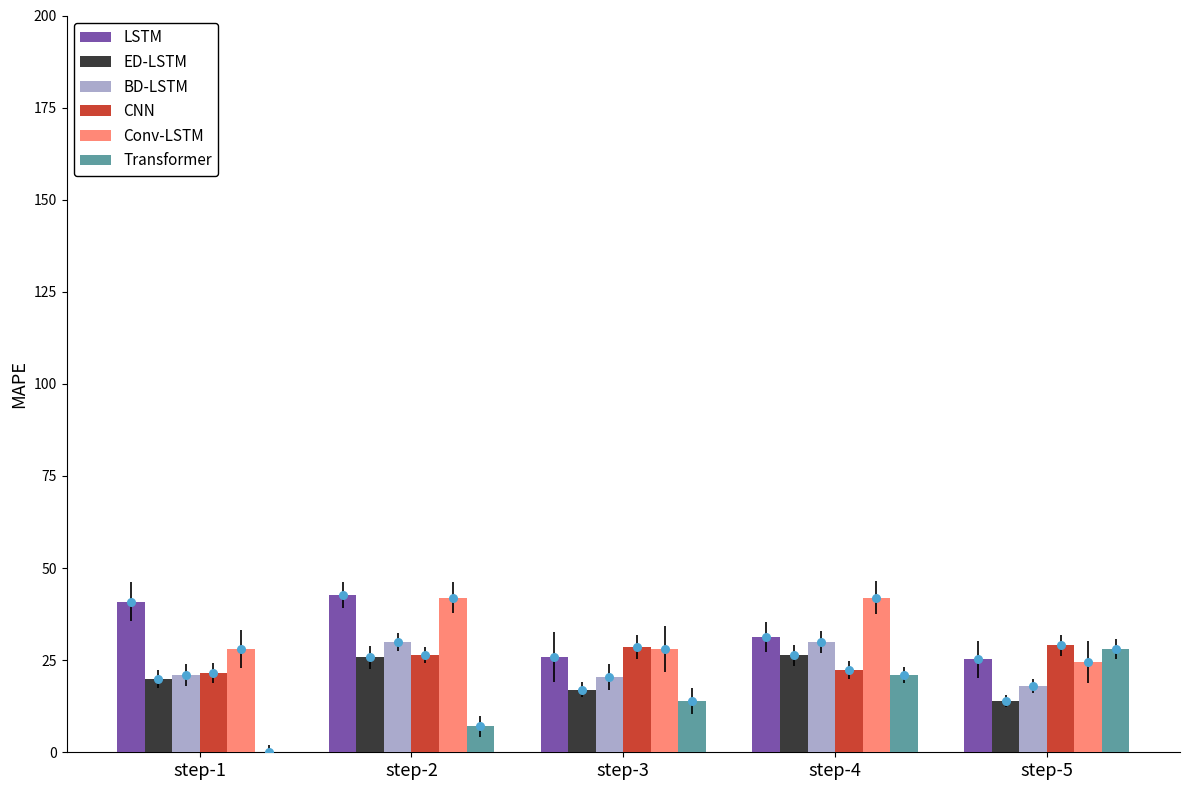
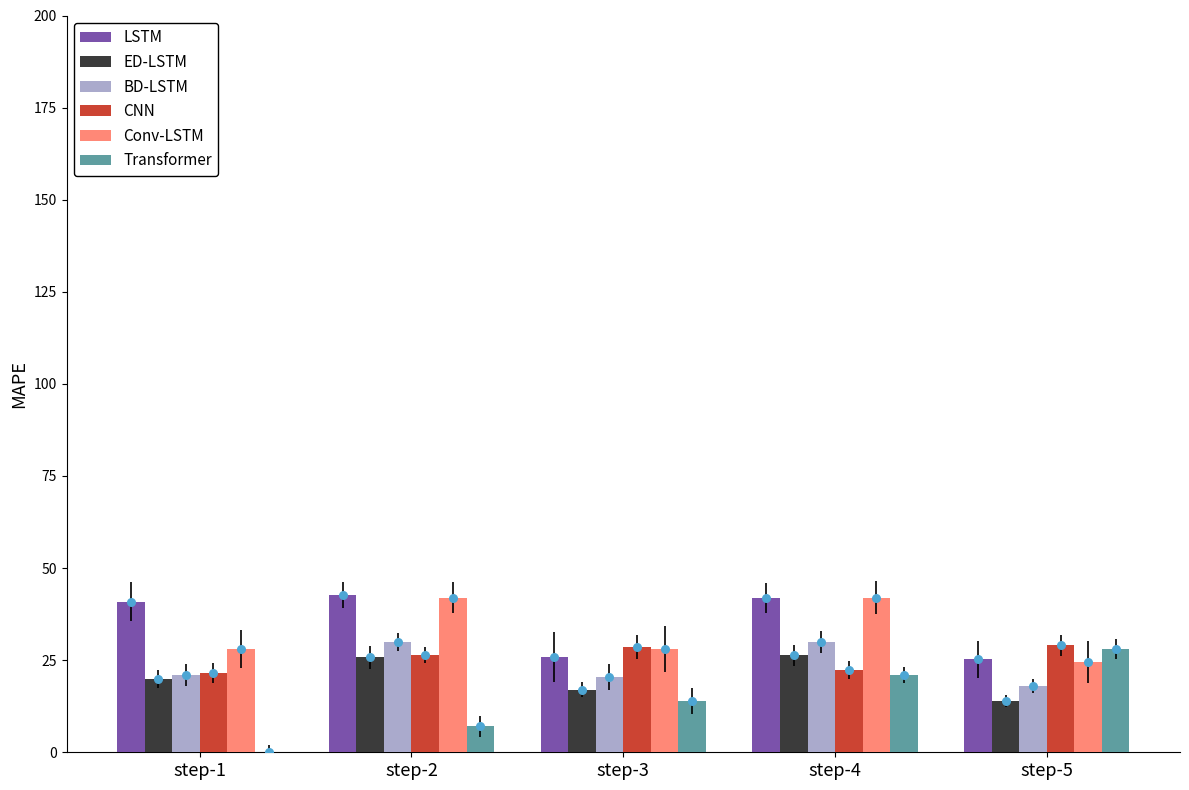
LSTM, step-4: 31 -> 42
